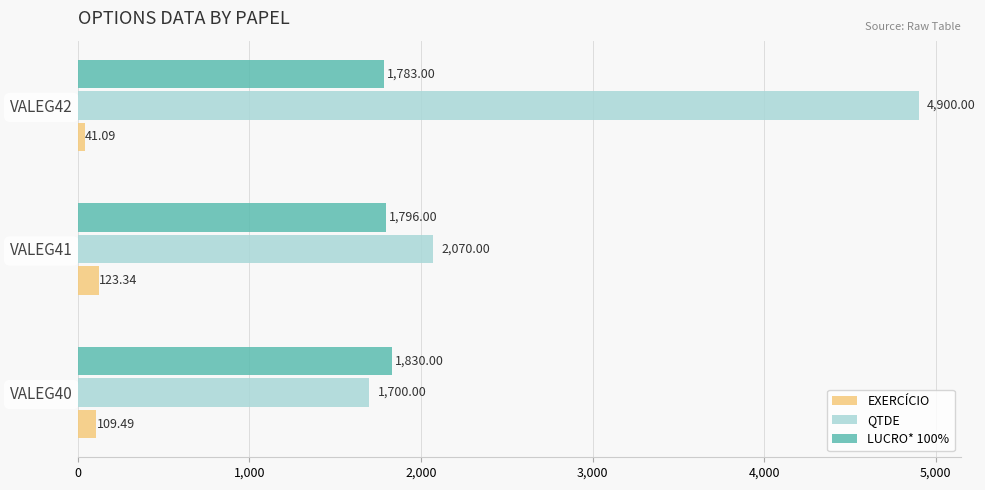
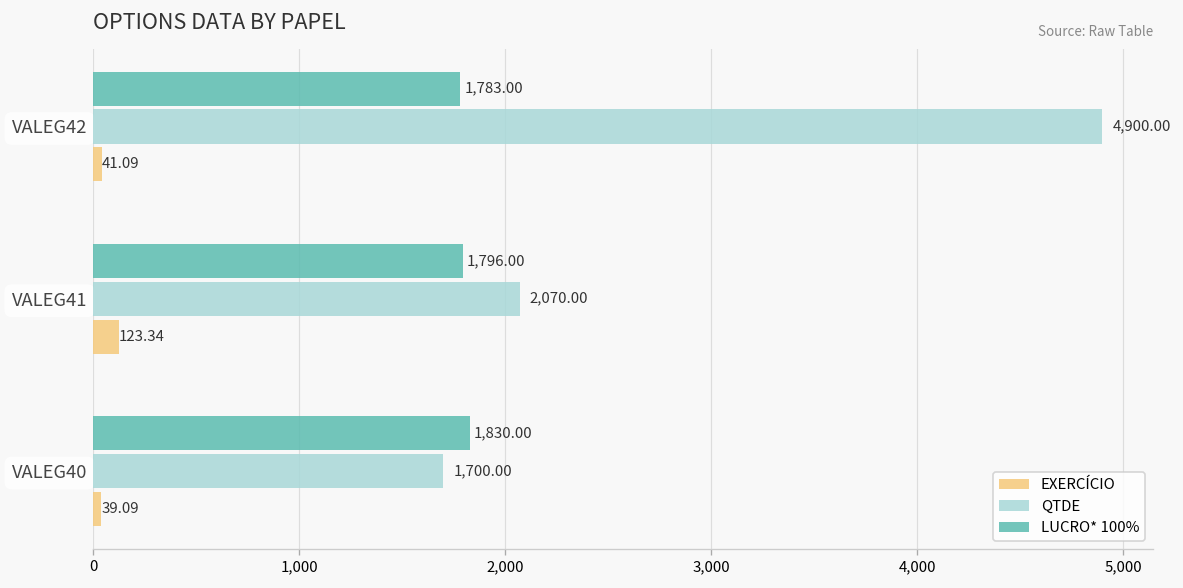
EXERCÍCIO, VALEG40: 109.49 -> 39.09
